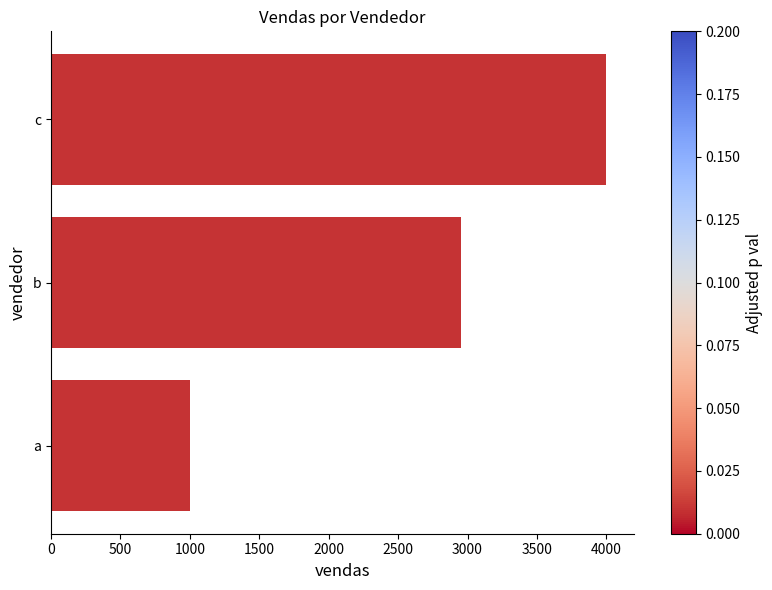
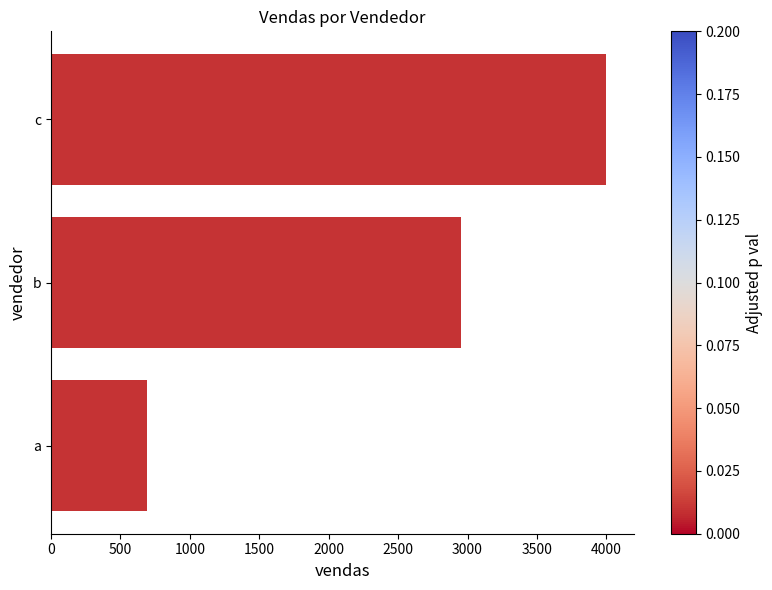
a: 1000 -> 690
